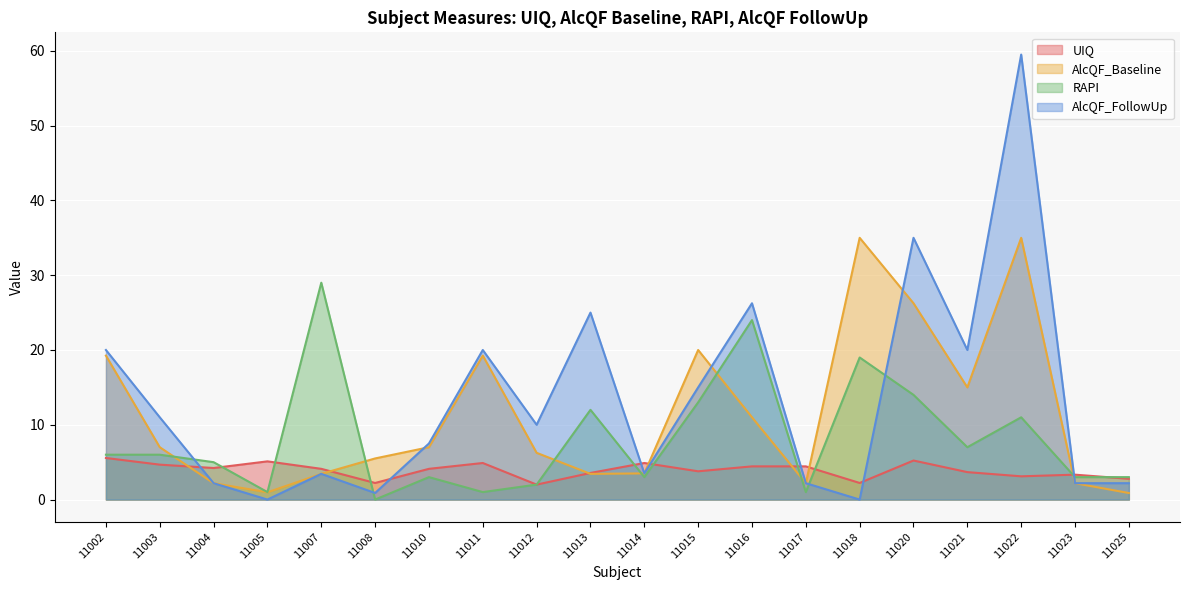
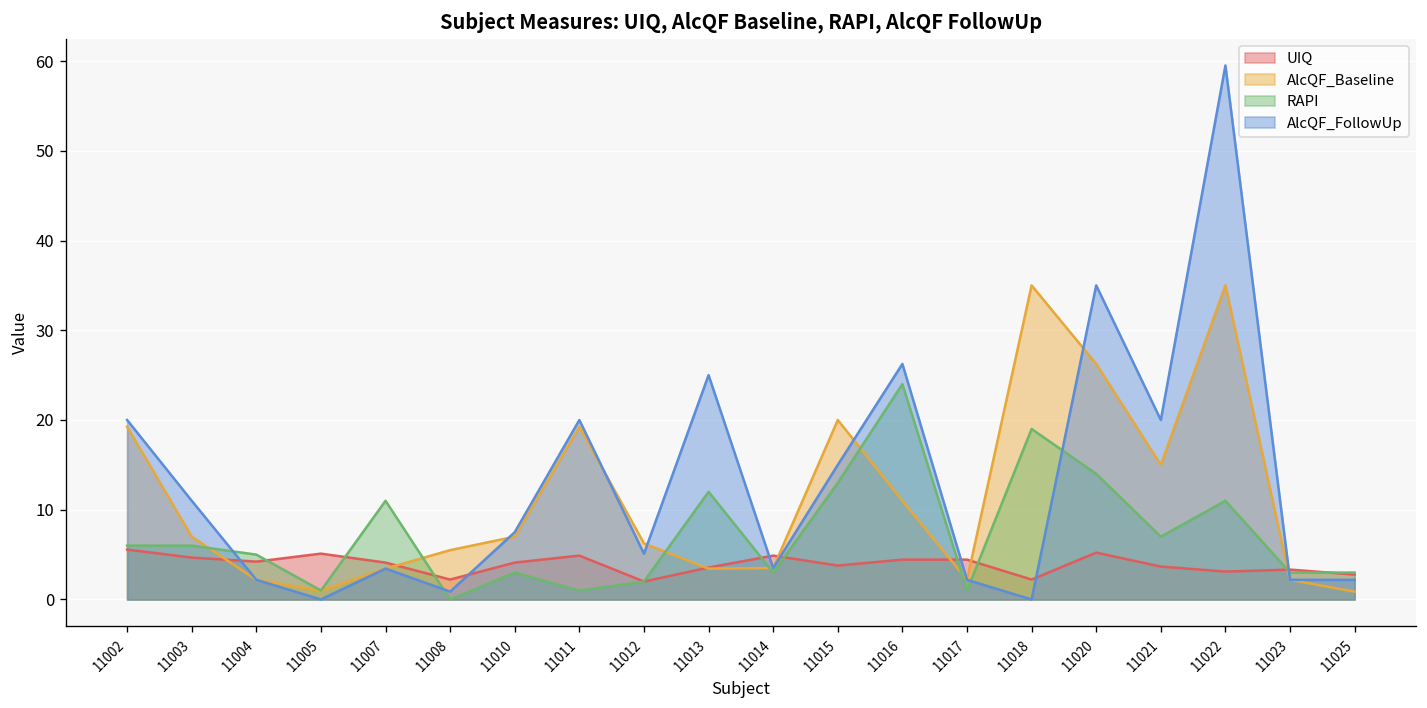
RAPI, 11007: 29 -> 11
AlcQF_FollowUp, 11012: 10 -> 5
